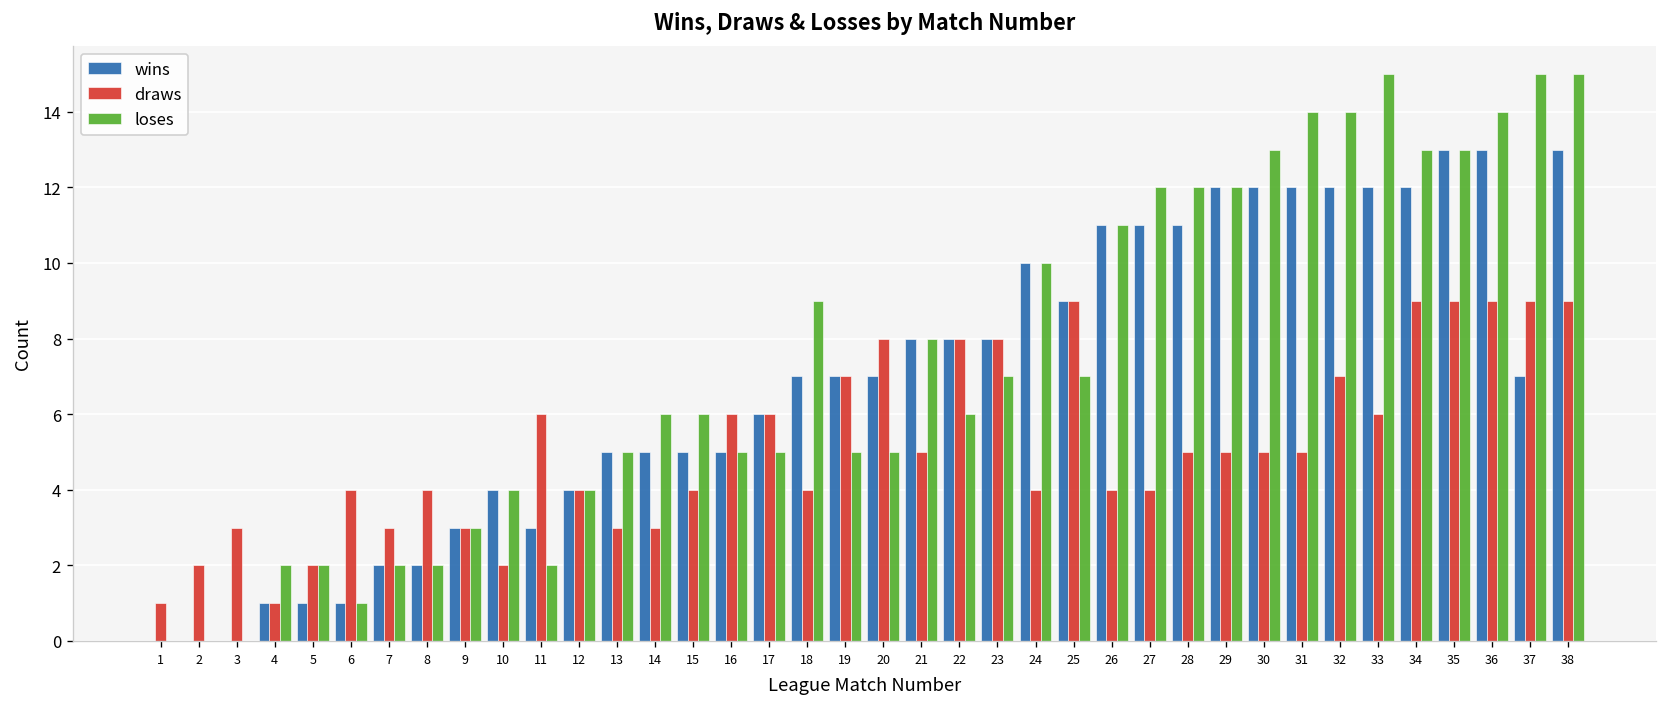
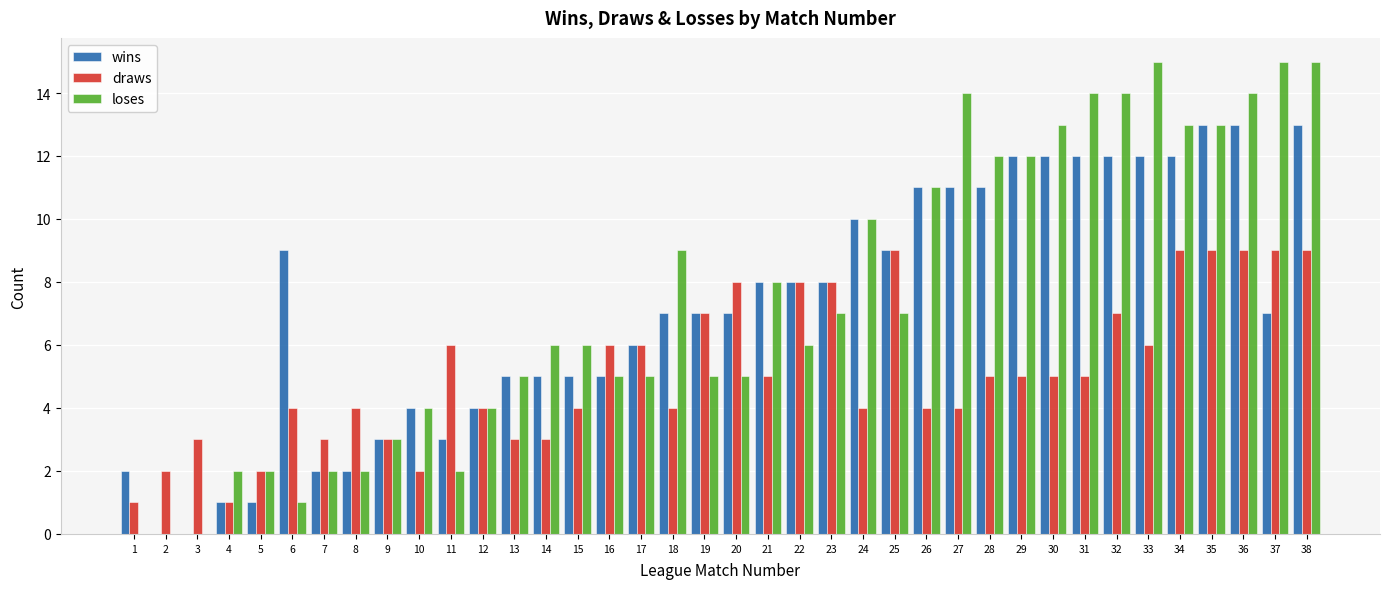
wins, 1: 0 -> 2
wins, 6: 1 -> 9
loses, 27: 12 -> 14
